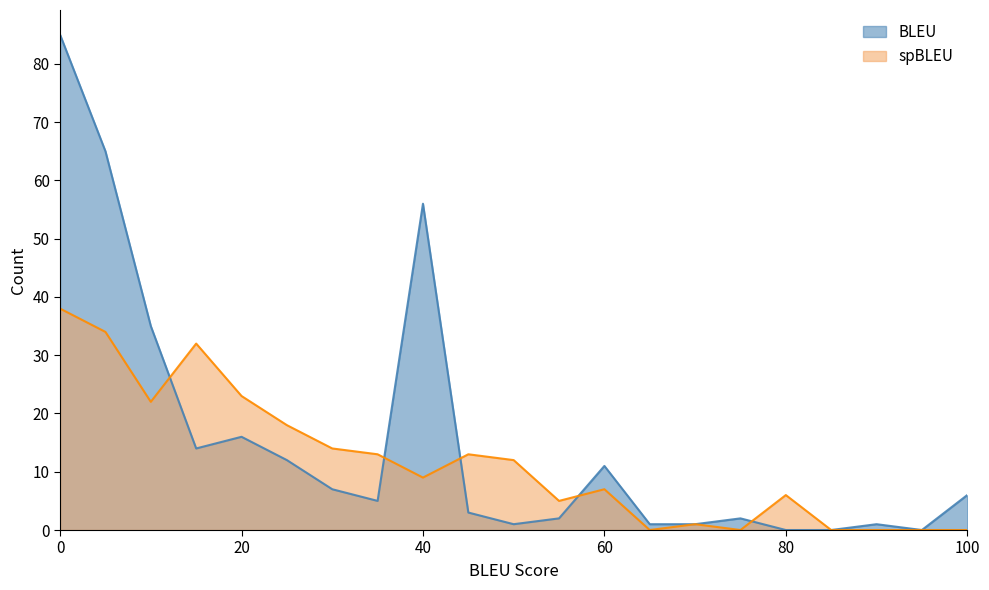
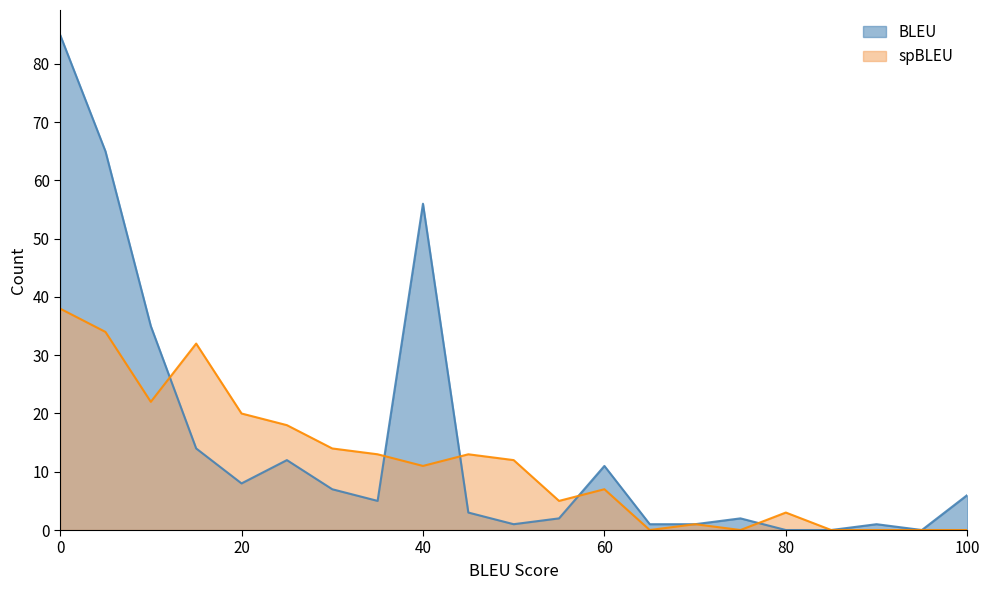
BLEU, 20: 16 -> 8
spBLEU, 20: 23 -> 20
spBLEU, 40: 9 -> 11
spBLEU, 80: 6 -> 3
